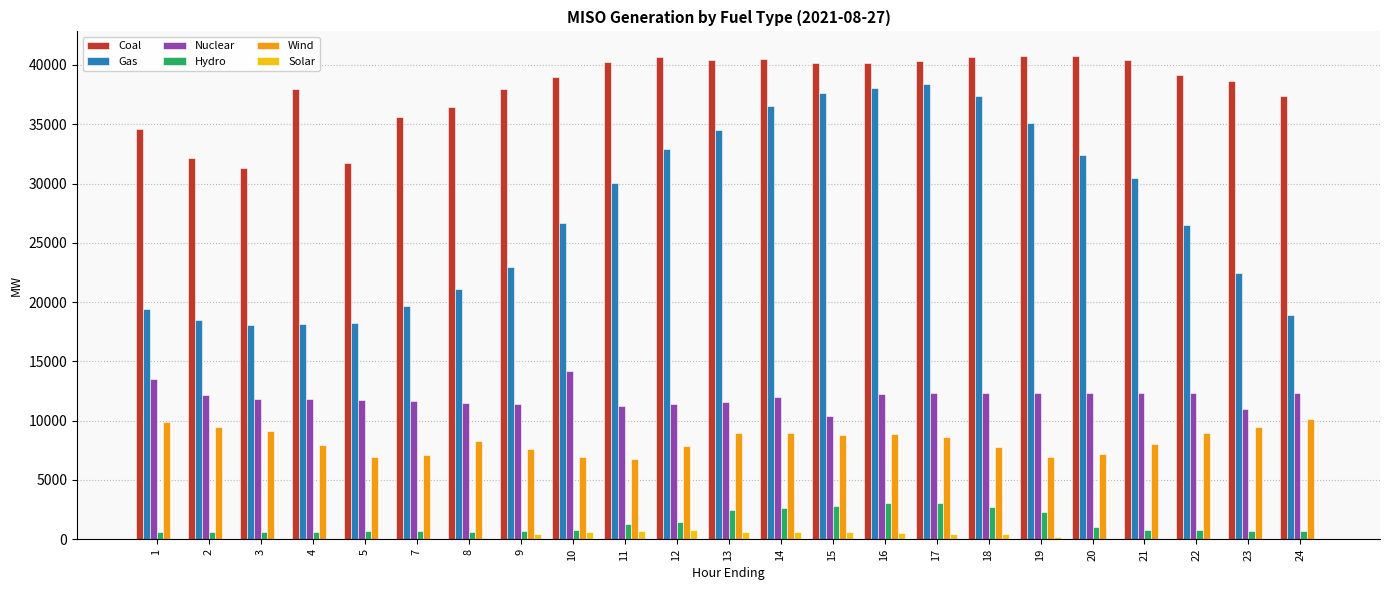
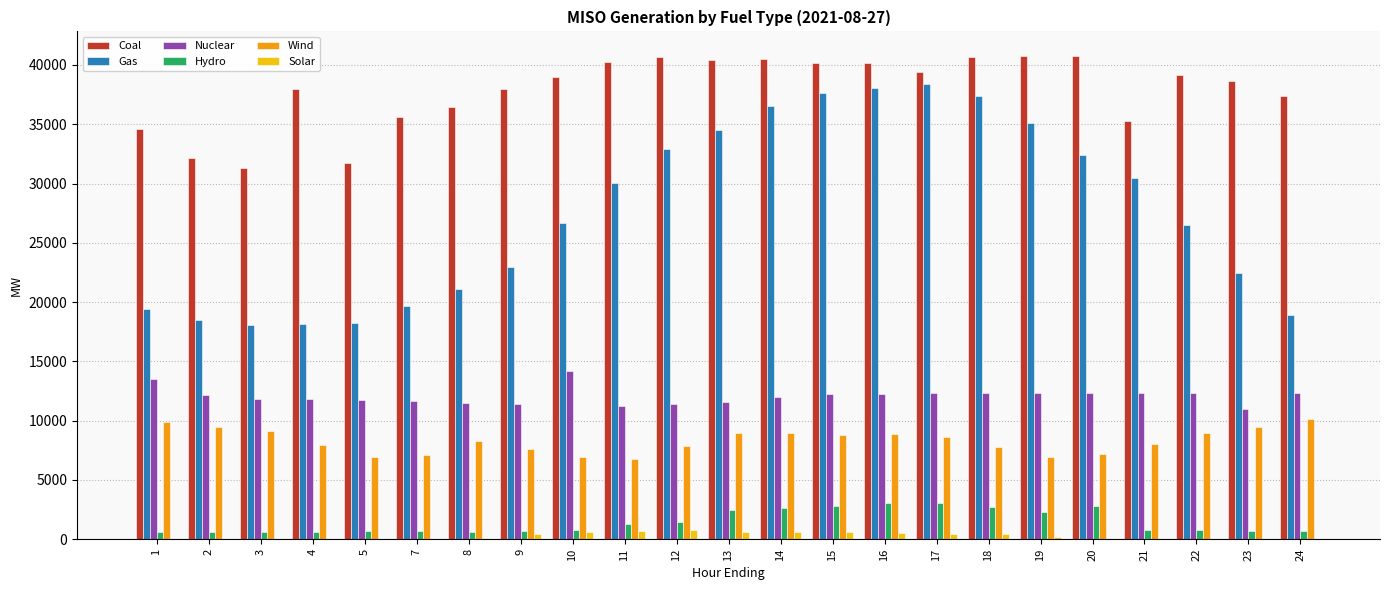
Nuclear, 15: 10400 -> 12300
Coal, 17: 40400 -> 39400
Hydro, 20: 1100 -> 2800
Coal, 21: 40400 -> 35300
